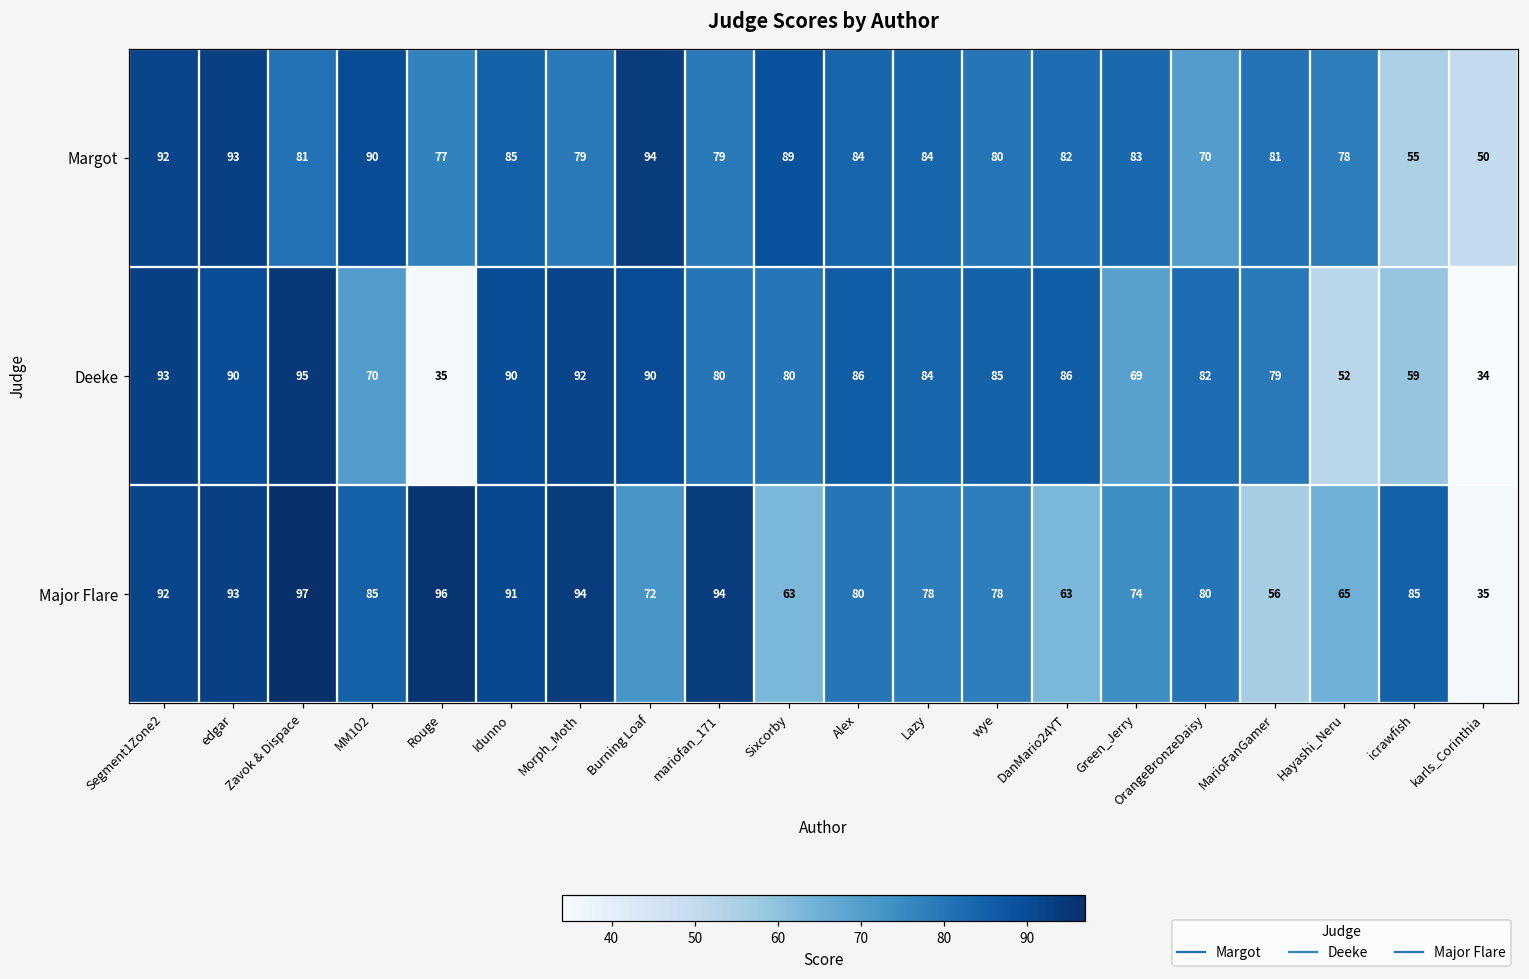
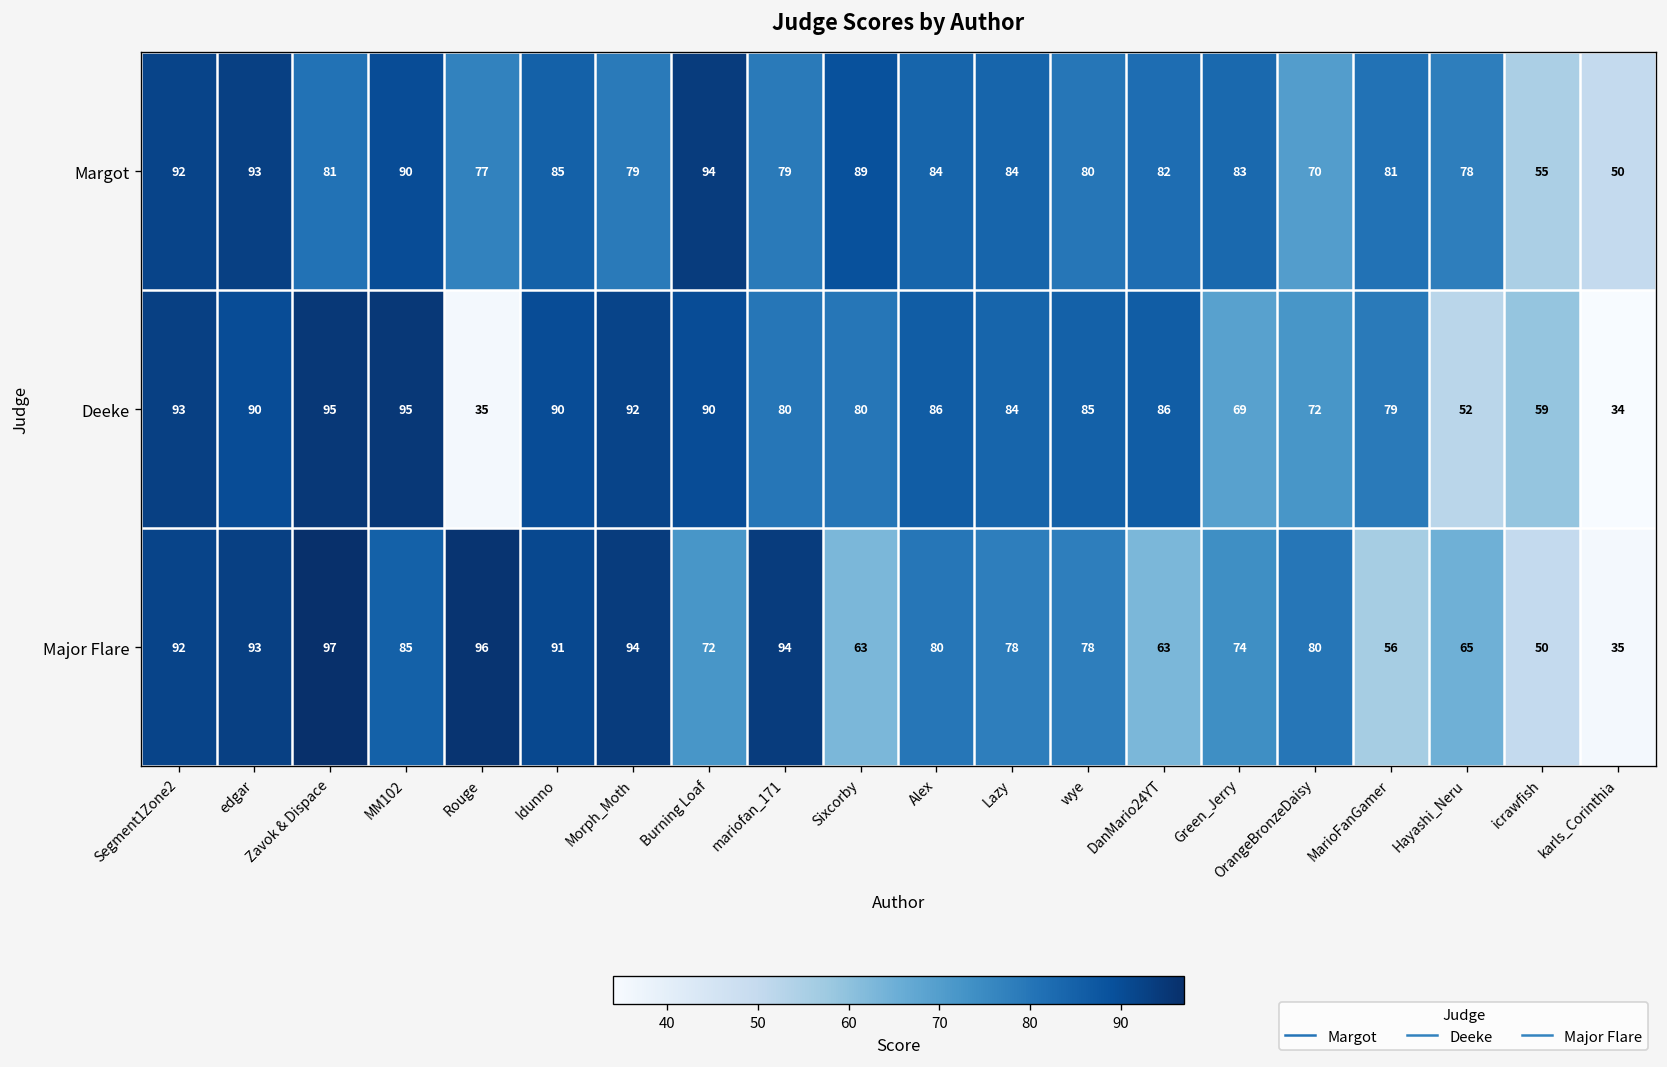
Deeke, MM102: 70 -> 95
Deeke, OrangeBronzeDaisy: 82 -> 72
Major Flare, icrawfish: 85 -> 50
